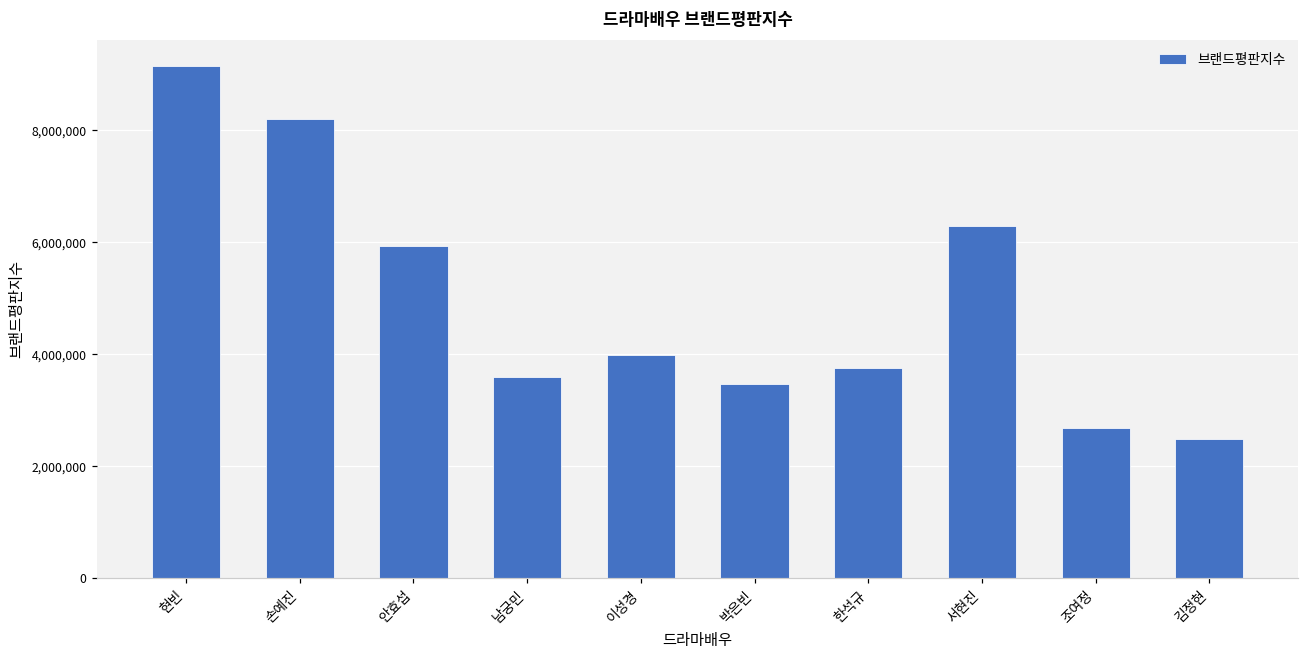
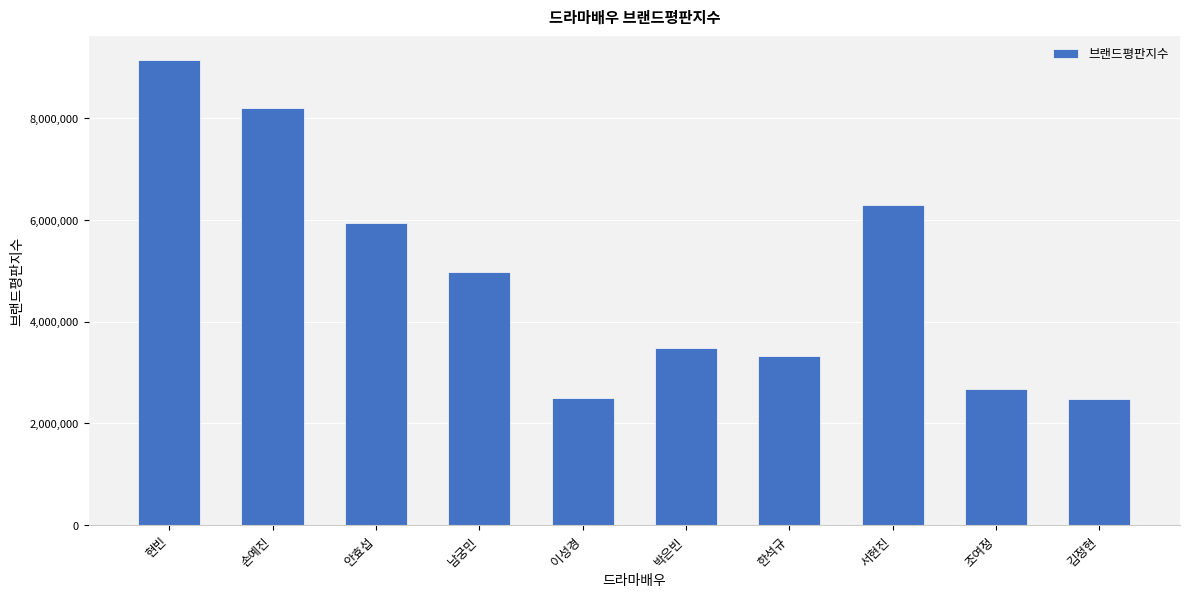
남궁민: 3,600,000 -> 5,000,000
이성경: 4,000,000 -> 2,500,000
한석규: 3,800,000 -> 3,300,000
